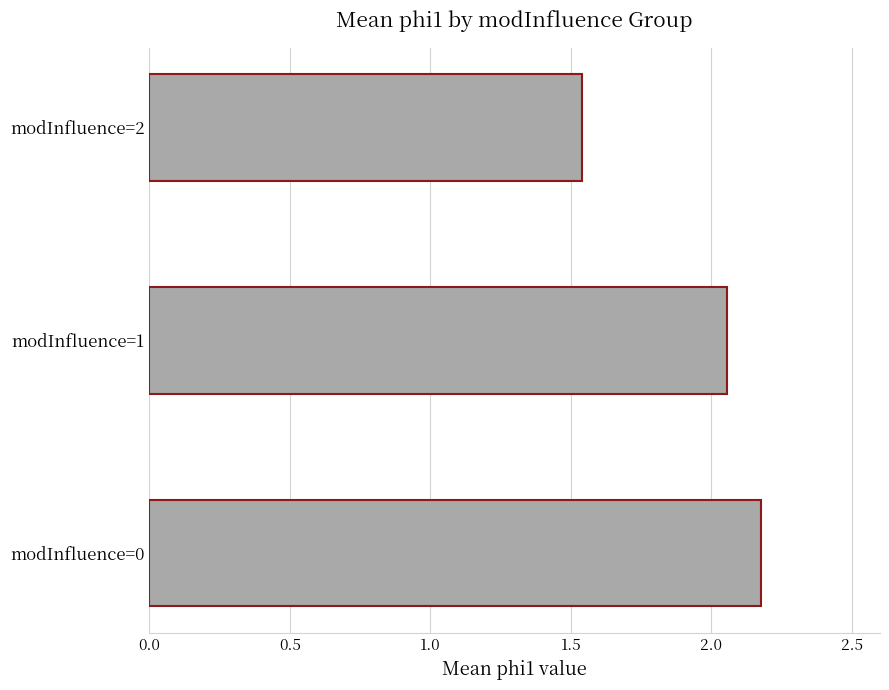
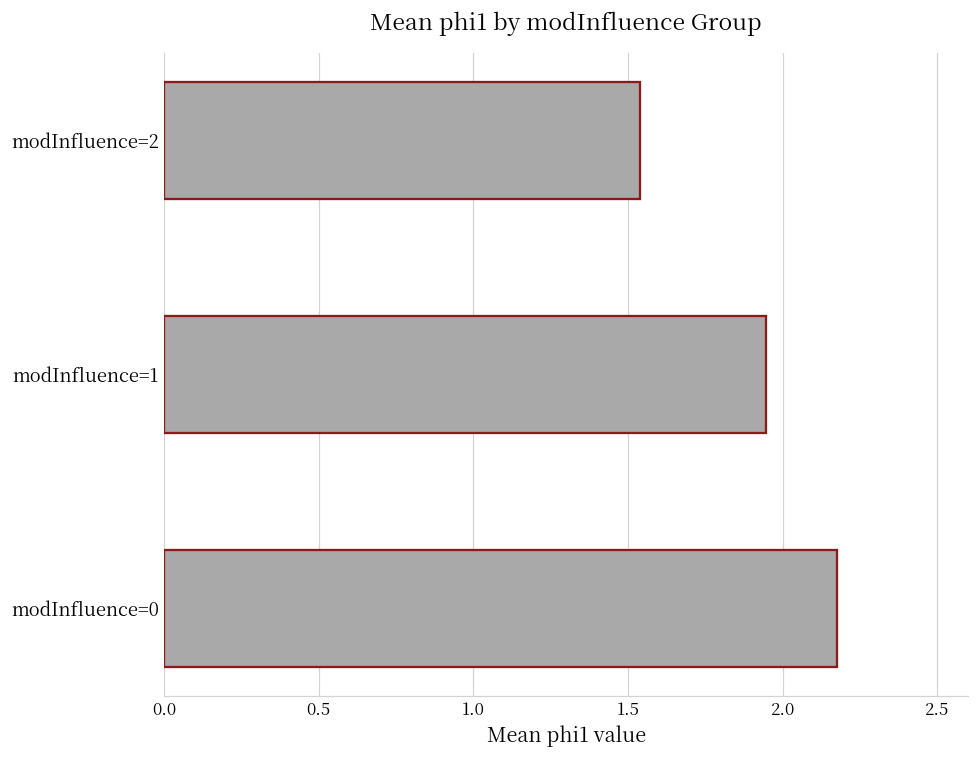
modInfluence=1: 2.06 -> 1.95
